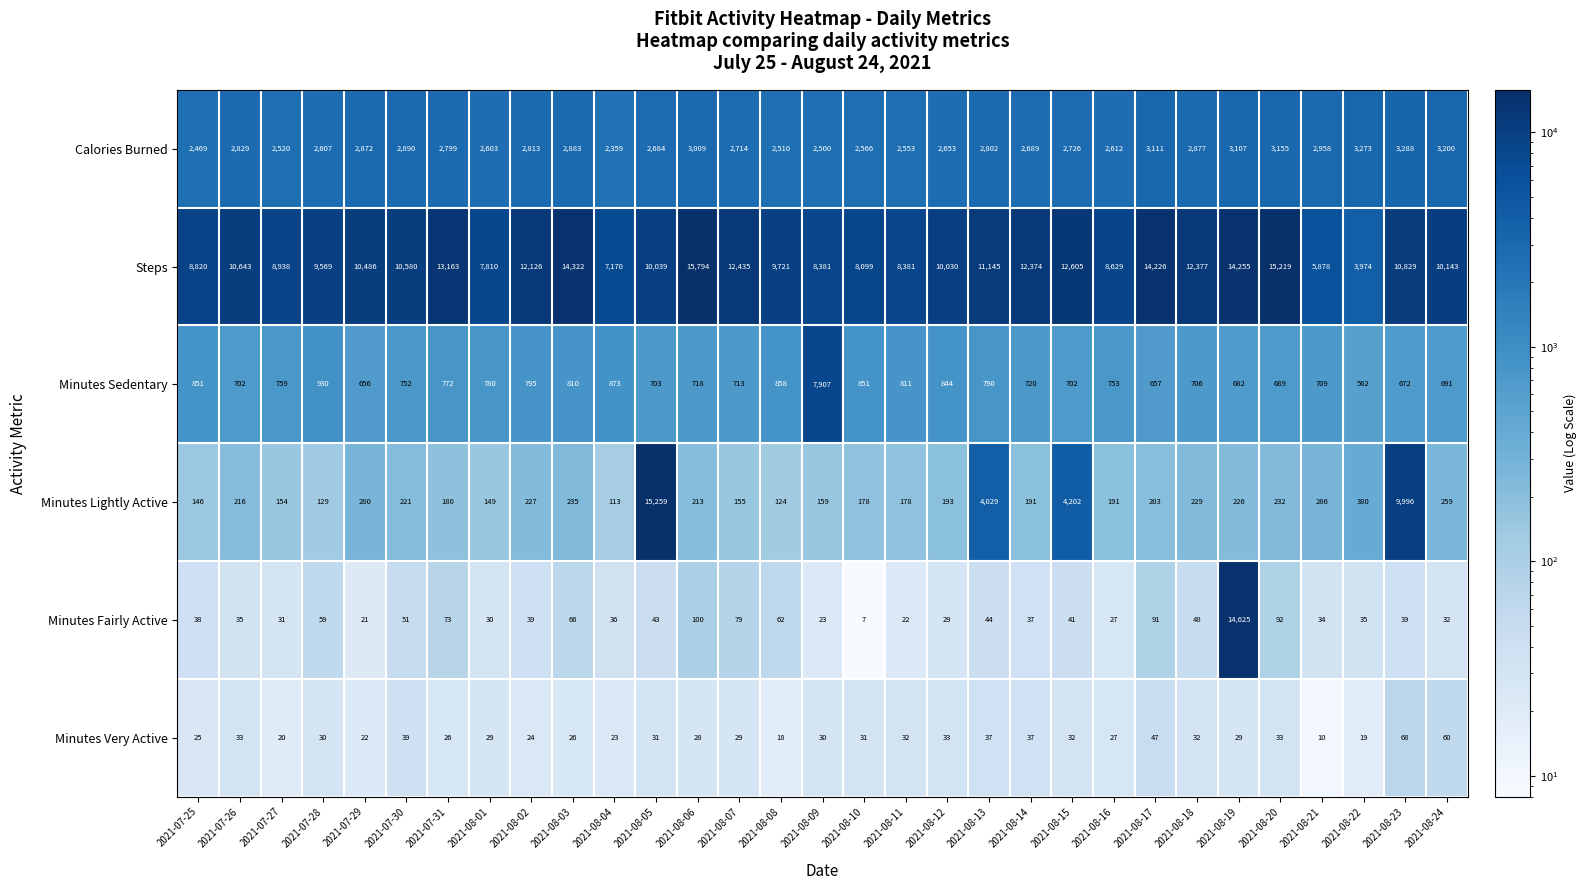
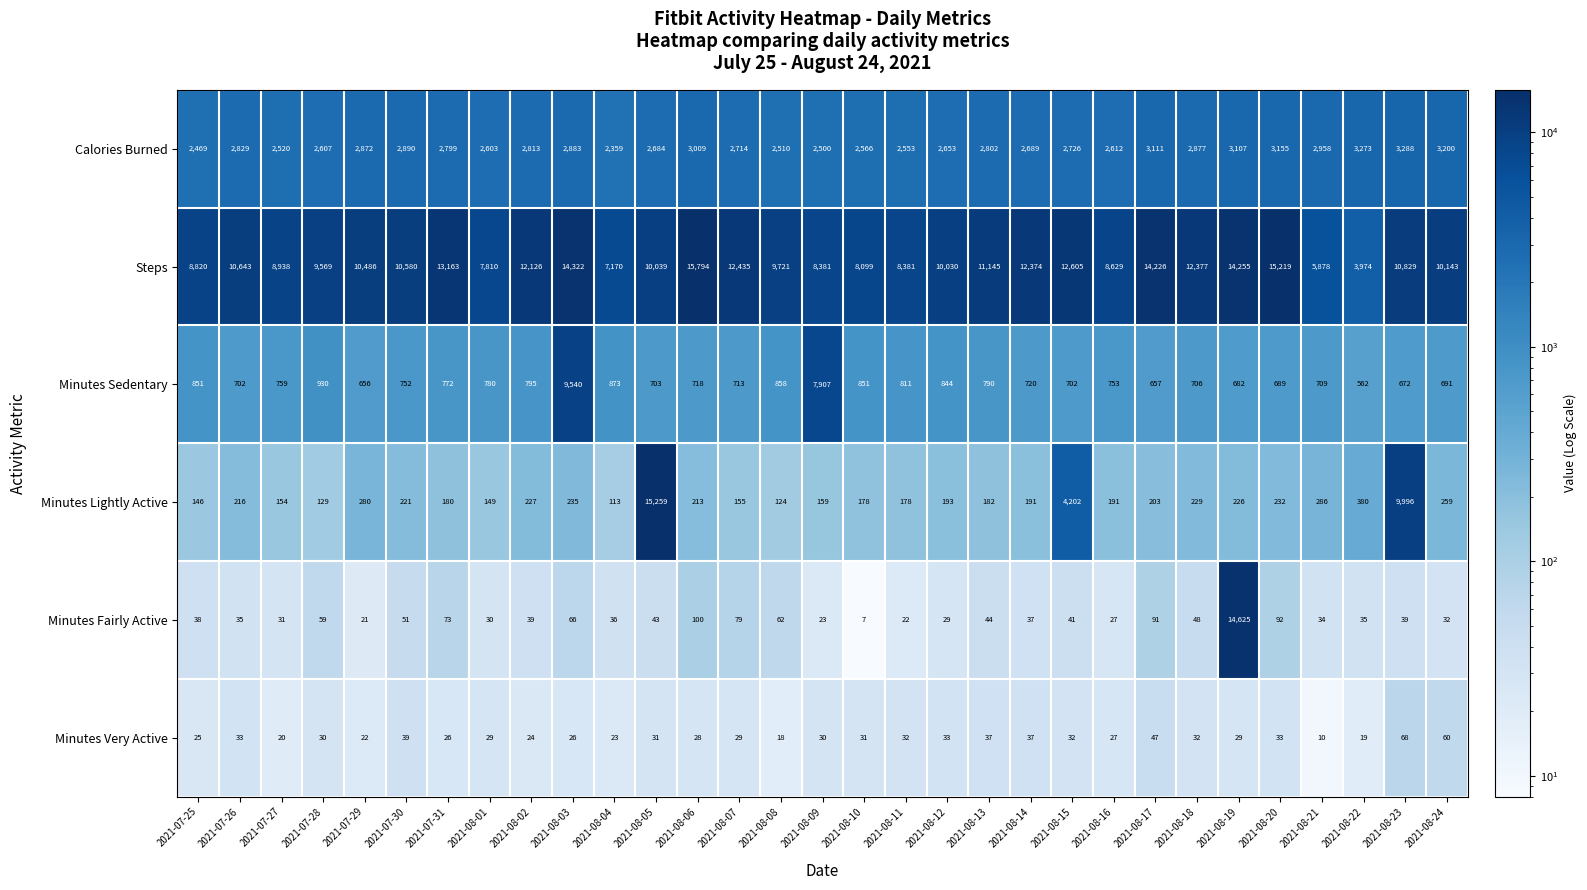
Minutes Sedentary, 2021-08-03: 810 -> 9,540
Minutes Lightly Active, 2021-08-13: 4,029 -> 182
